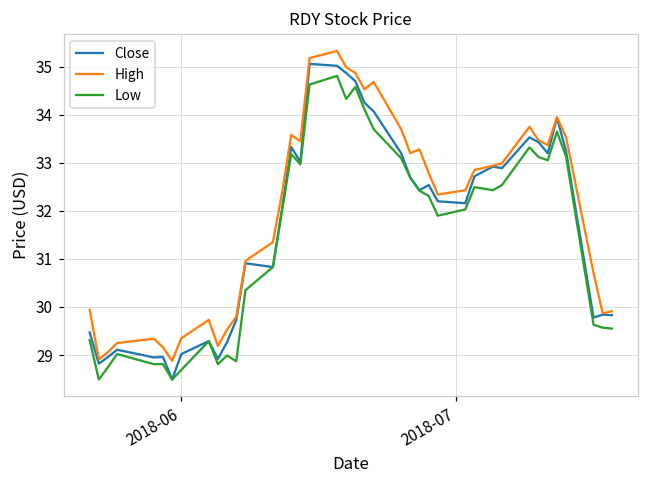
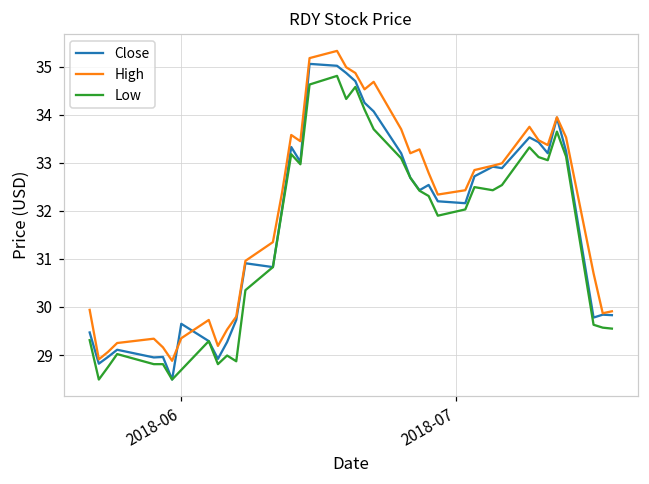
Close, 2018-06: 29.0 -> 29.7
